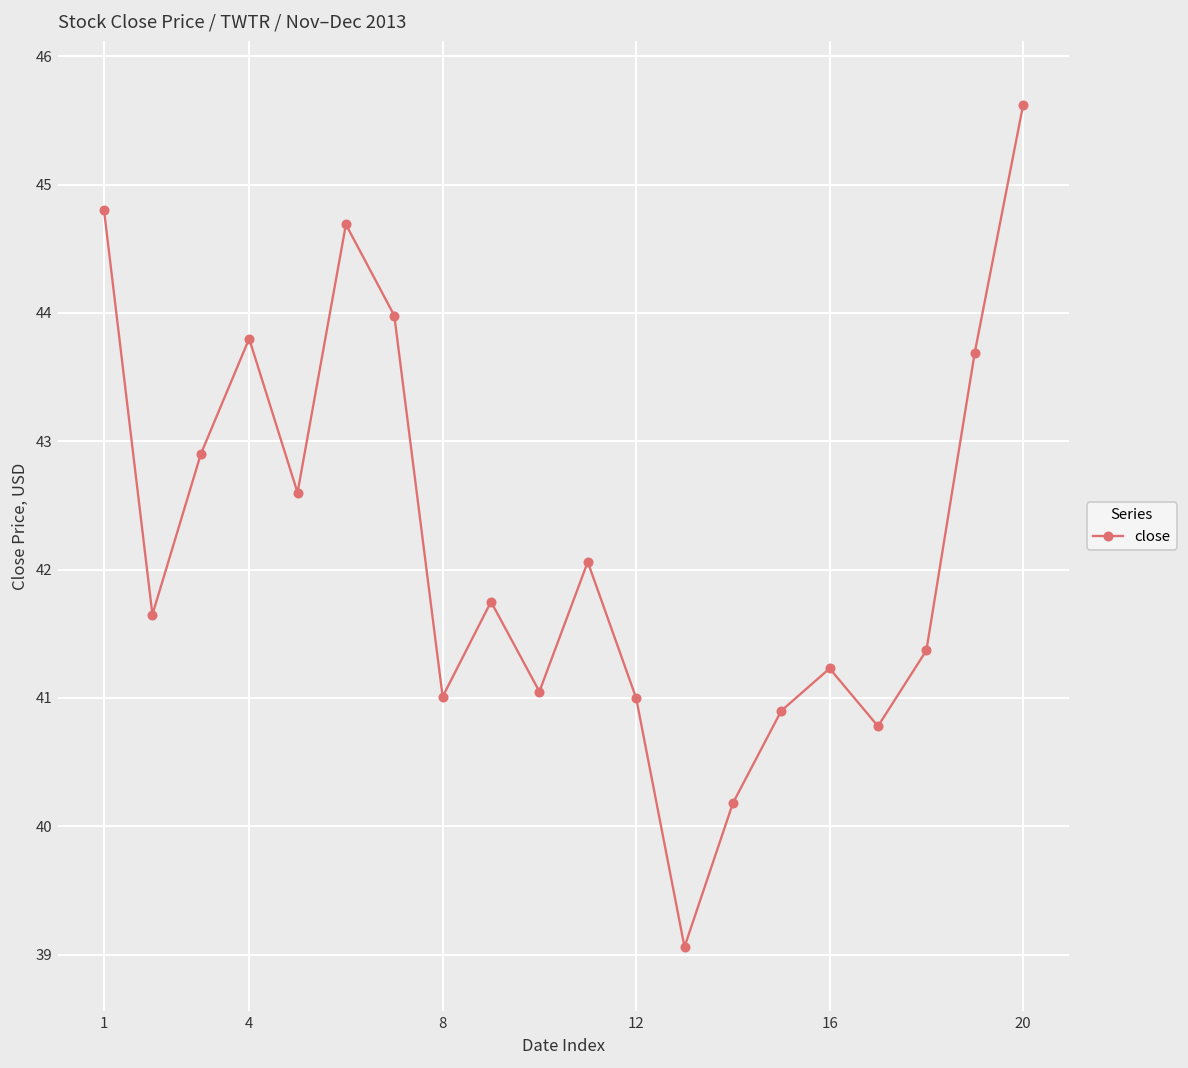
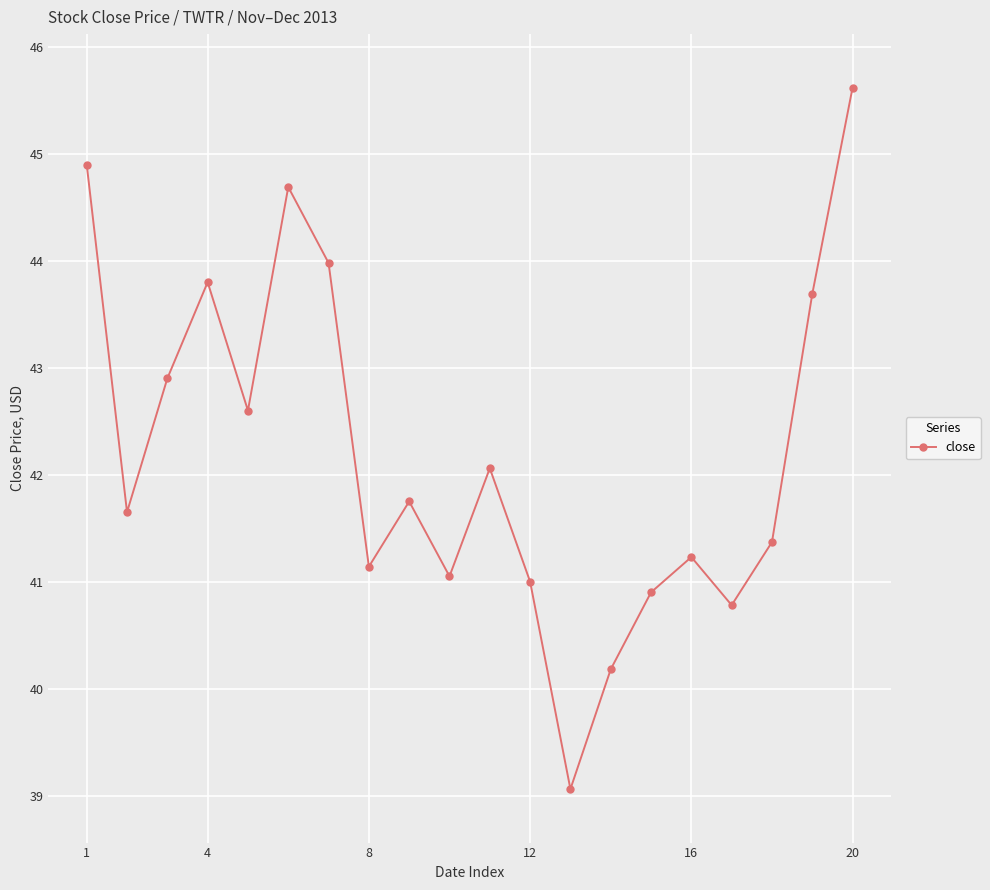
1: 44.8 -> 44.9
8: 41.01 -> 41.14
